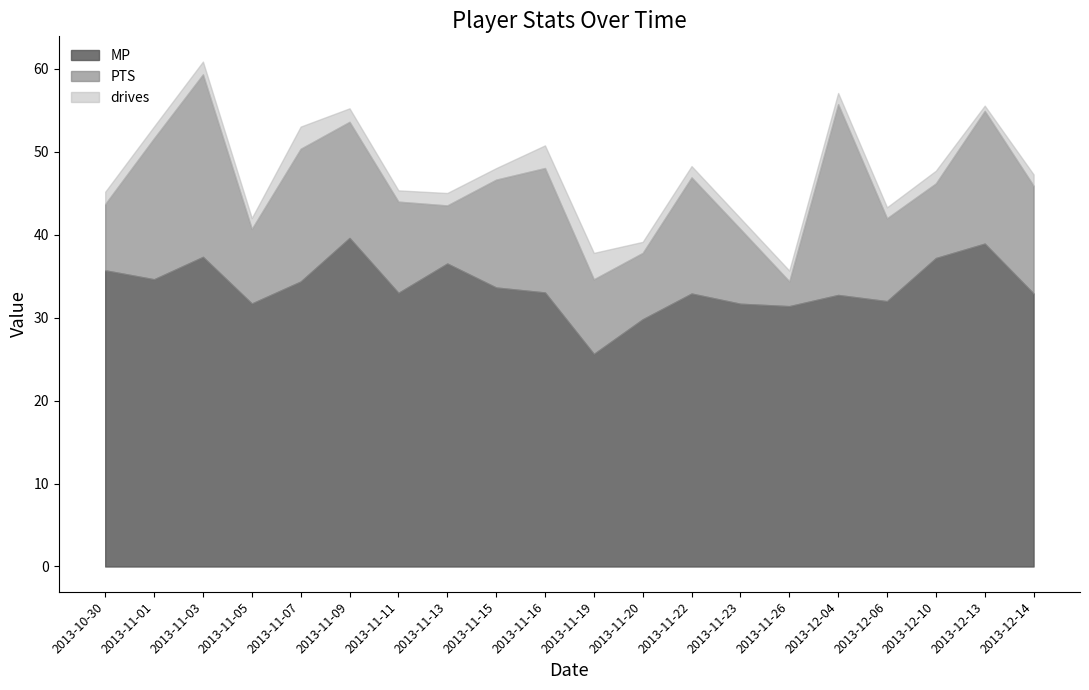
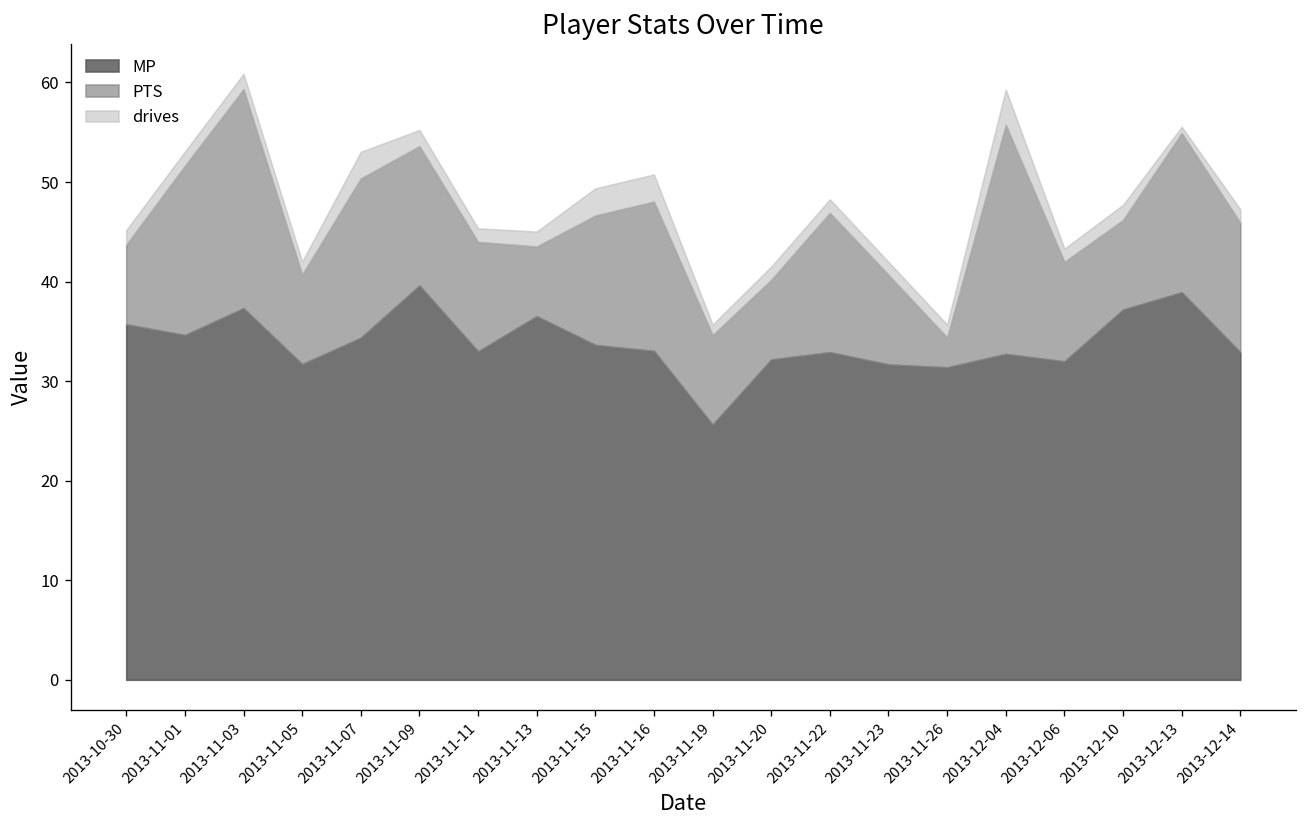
drives, 2013-11-15: 1 -> 3
drives, 2013-11-19: 3 -> 1
MP, 2013-11-20: 30 -> 32
drives, 2013-12-04: 1 -> 4
